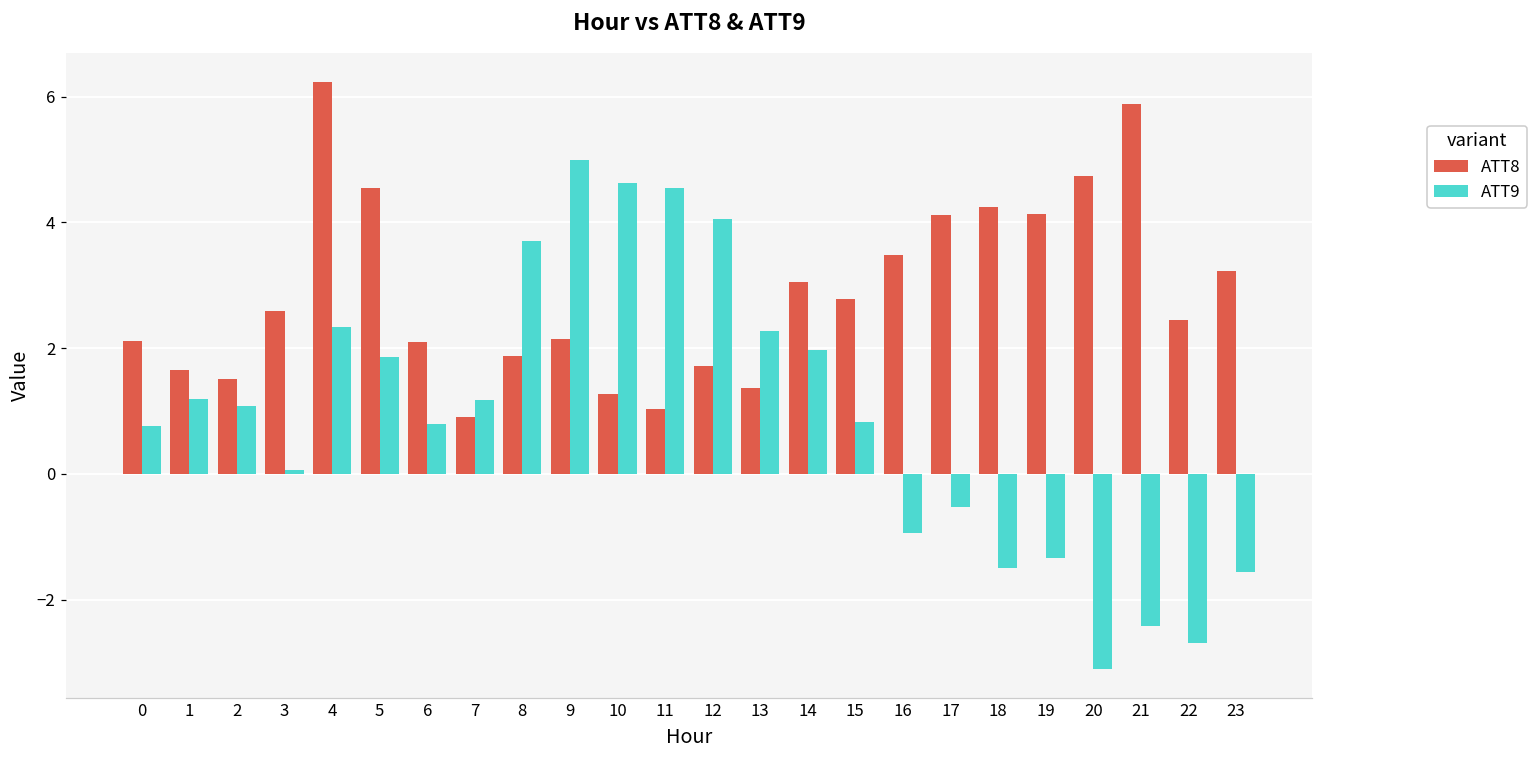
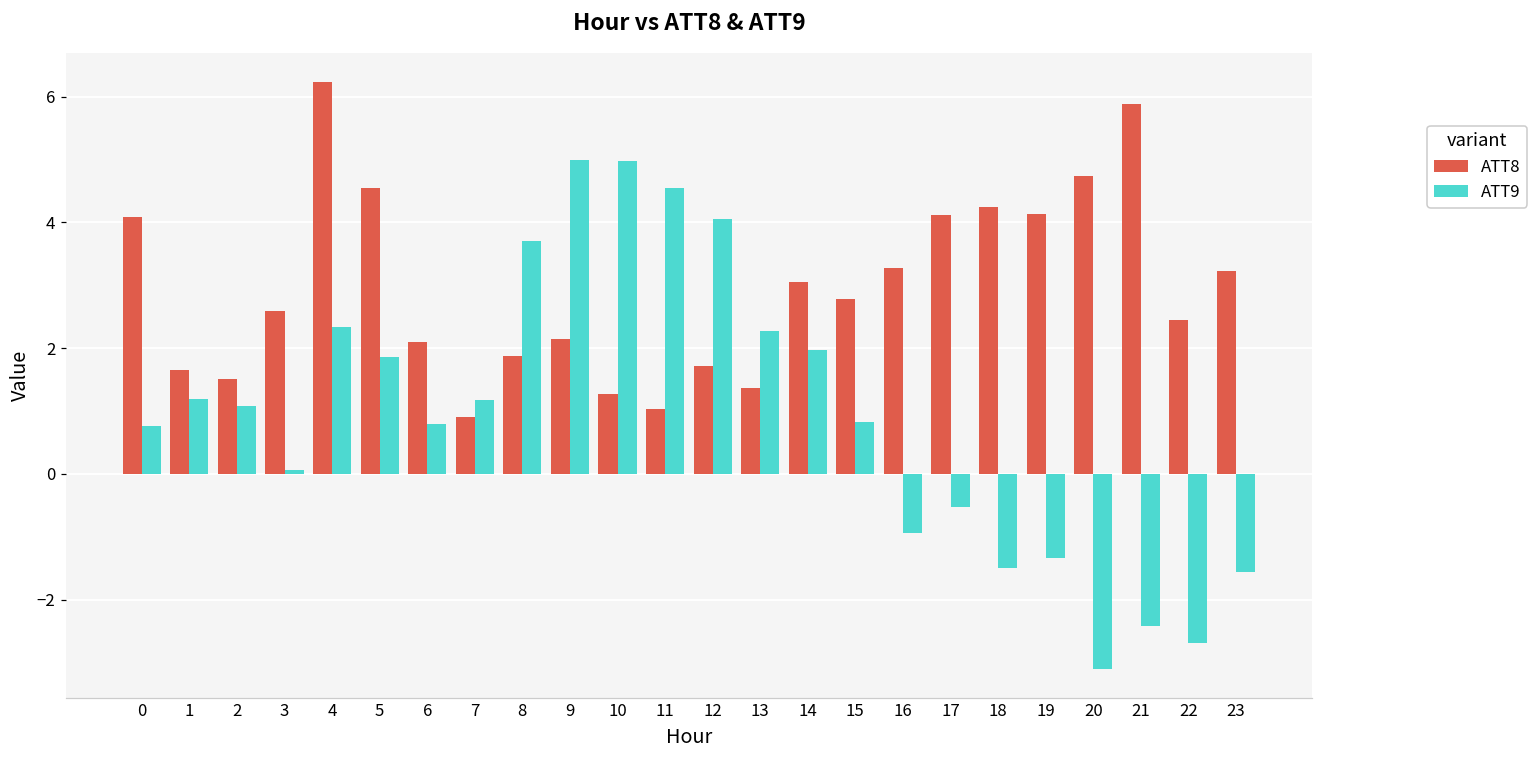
ATT8, 0: 2.1 -> 4.1
ATT9, 10: 4.6 -> 5.0
ATT8, 16: 3.5 -> 3.3
